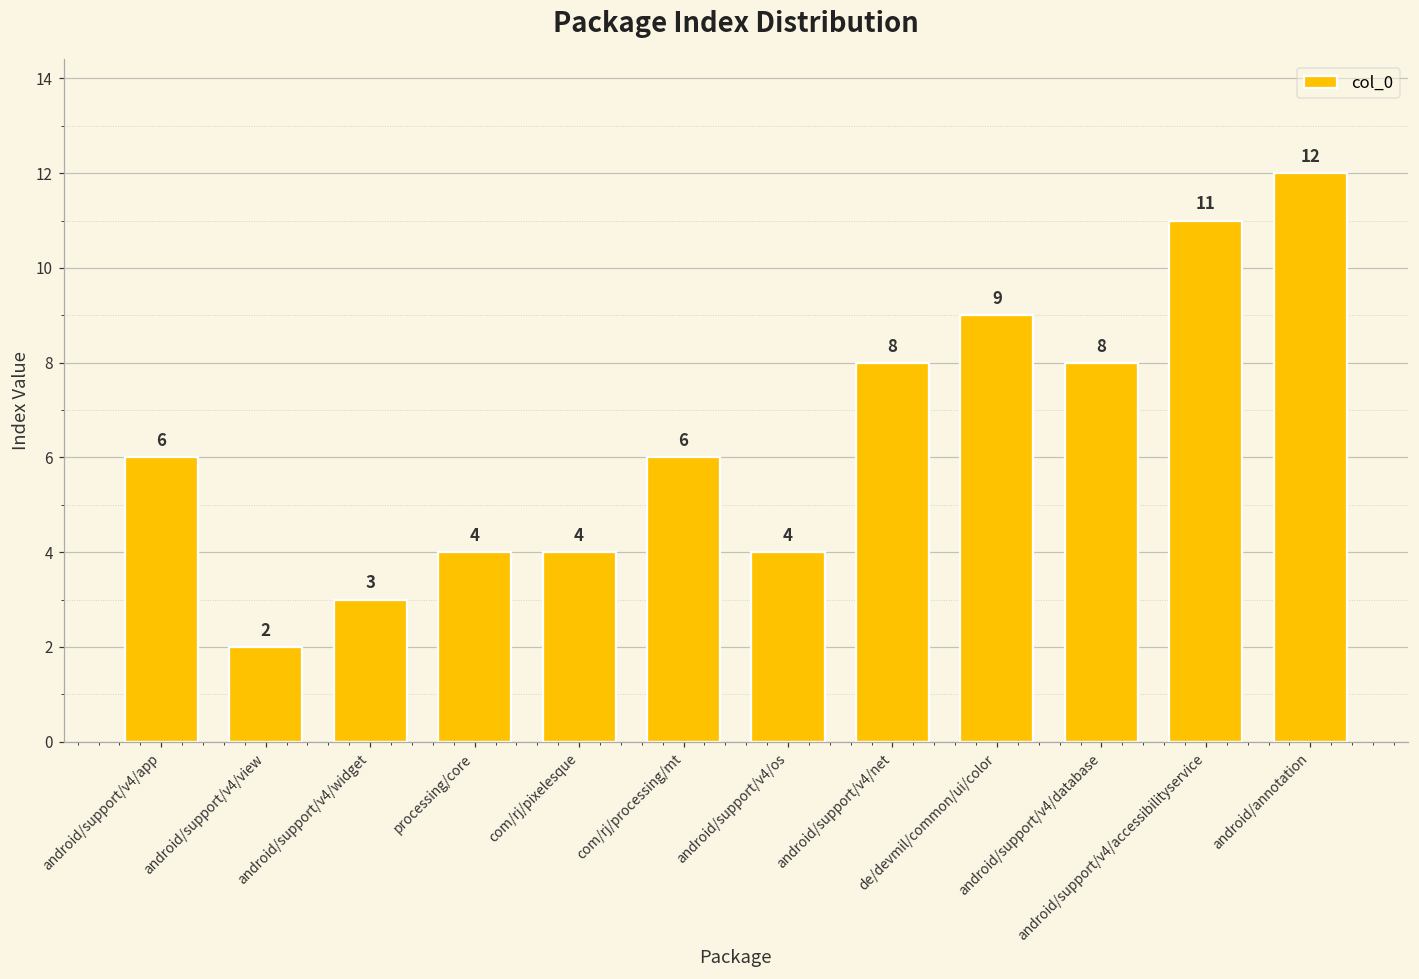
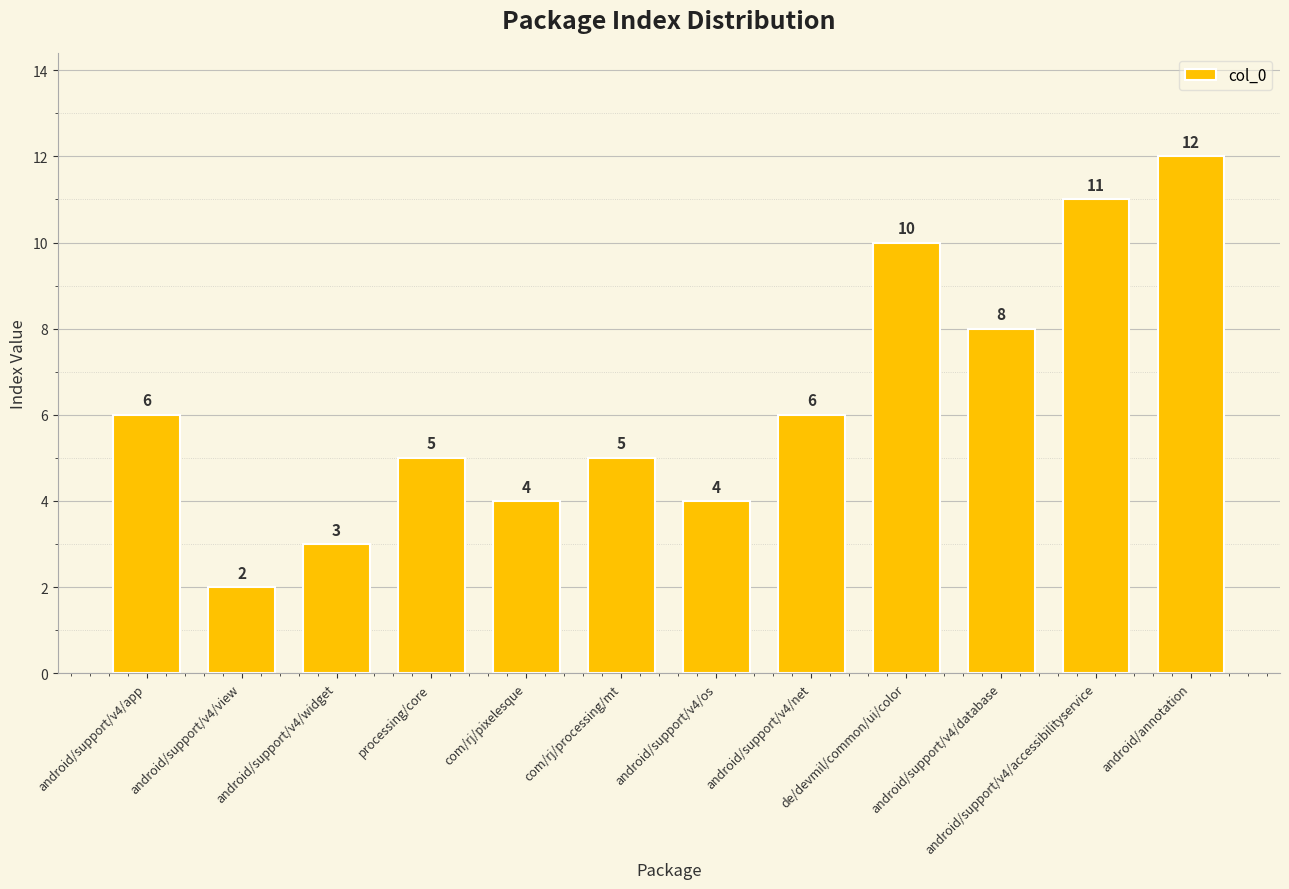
processing/core: 4 -> 5
com/rj/processing/mt: 6 -> 5
android/support/v4/net: 8 -> 6
de/devmil/common/ui/color: 9 -> 10
